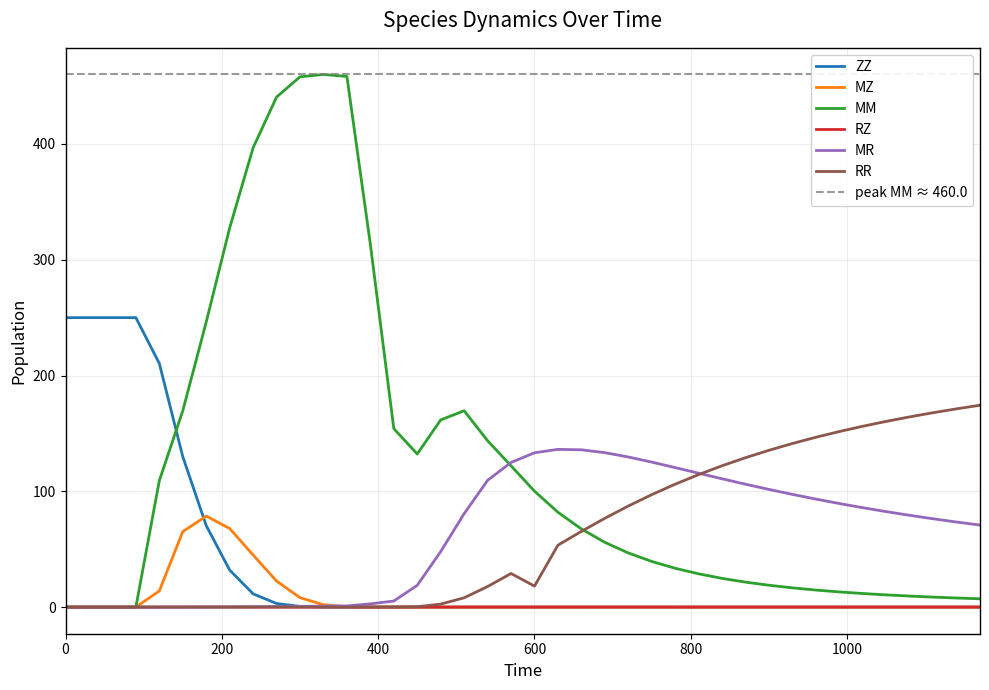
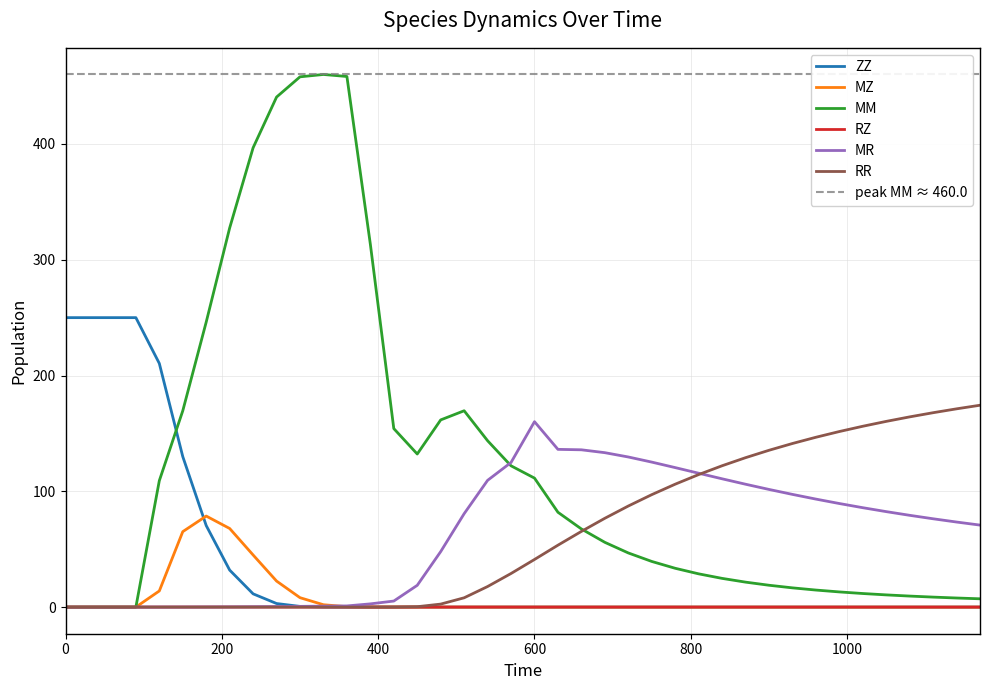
MM, 600: 100 -> 111
MR, 600: 133 -> 160
RR, 600: 18 -> 41
